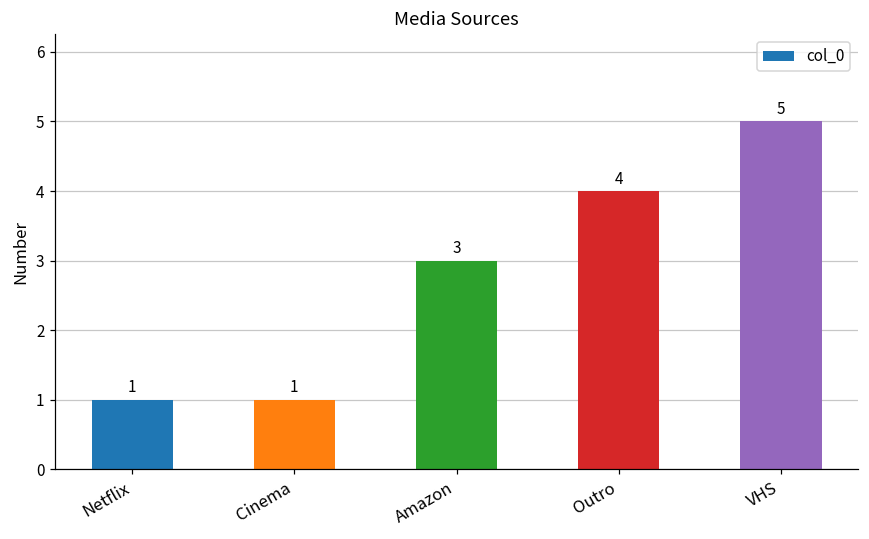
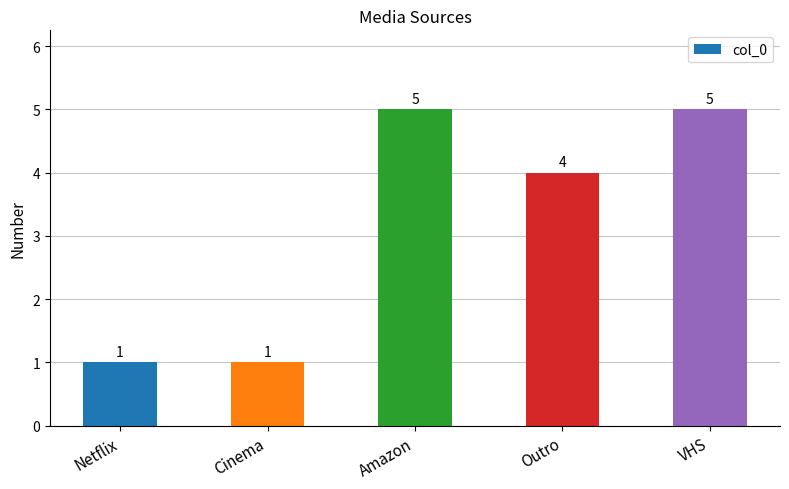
Amazon: 3 -> 5
